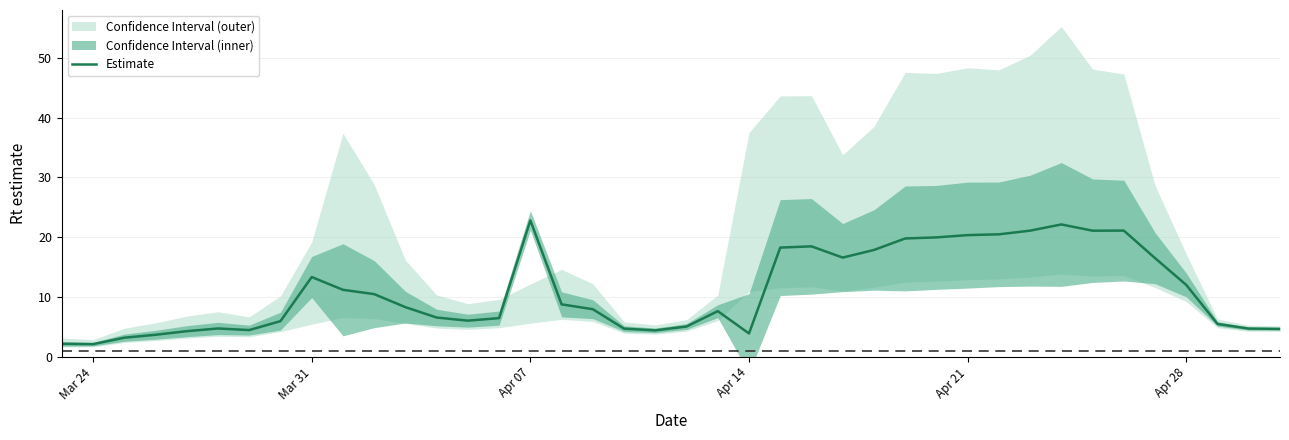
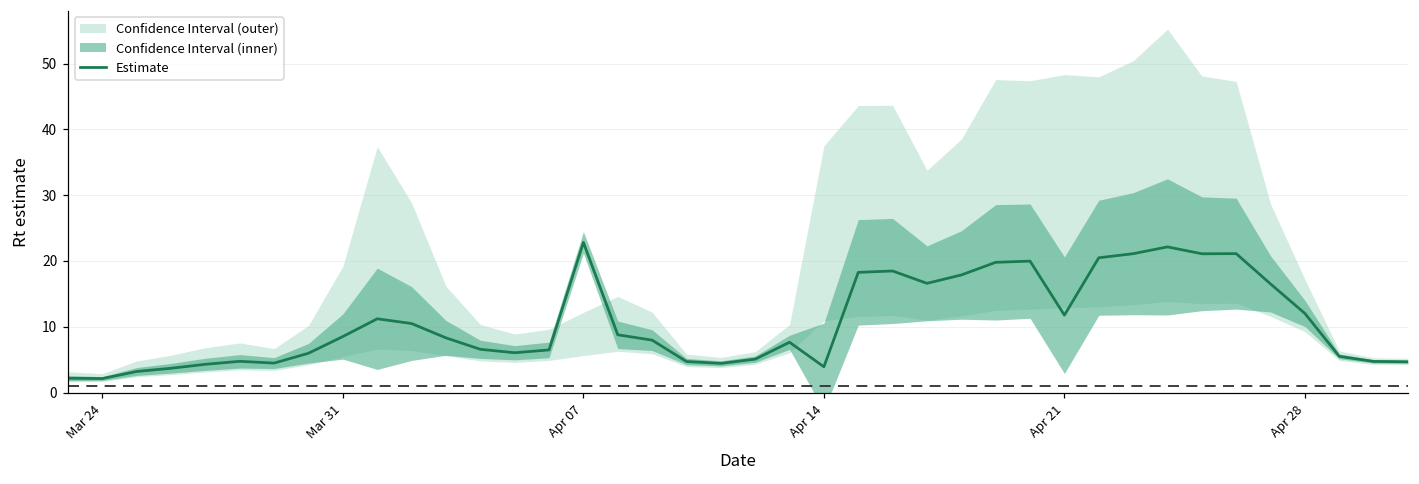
Estimate, Mar 31: 13 -> 9
Estimate, Apr 21: 20 -> 12
